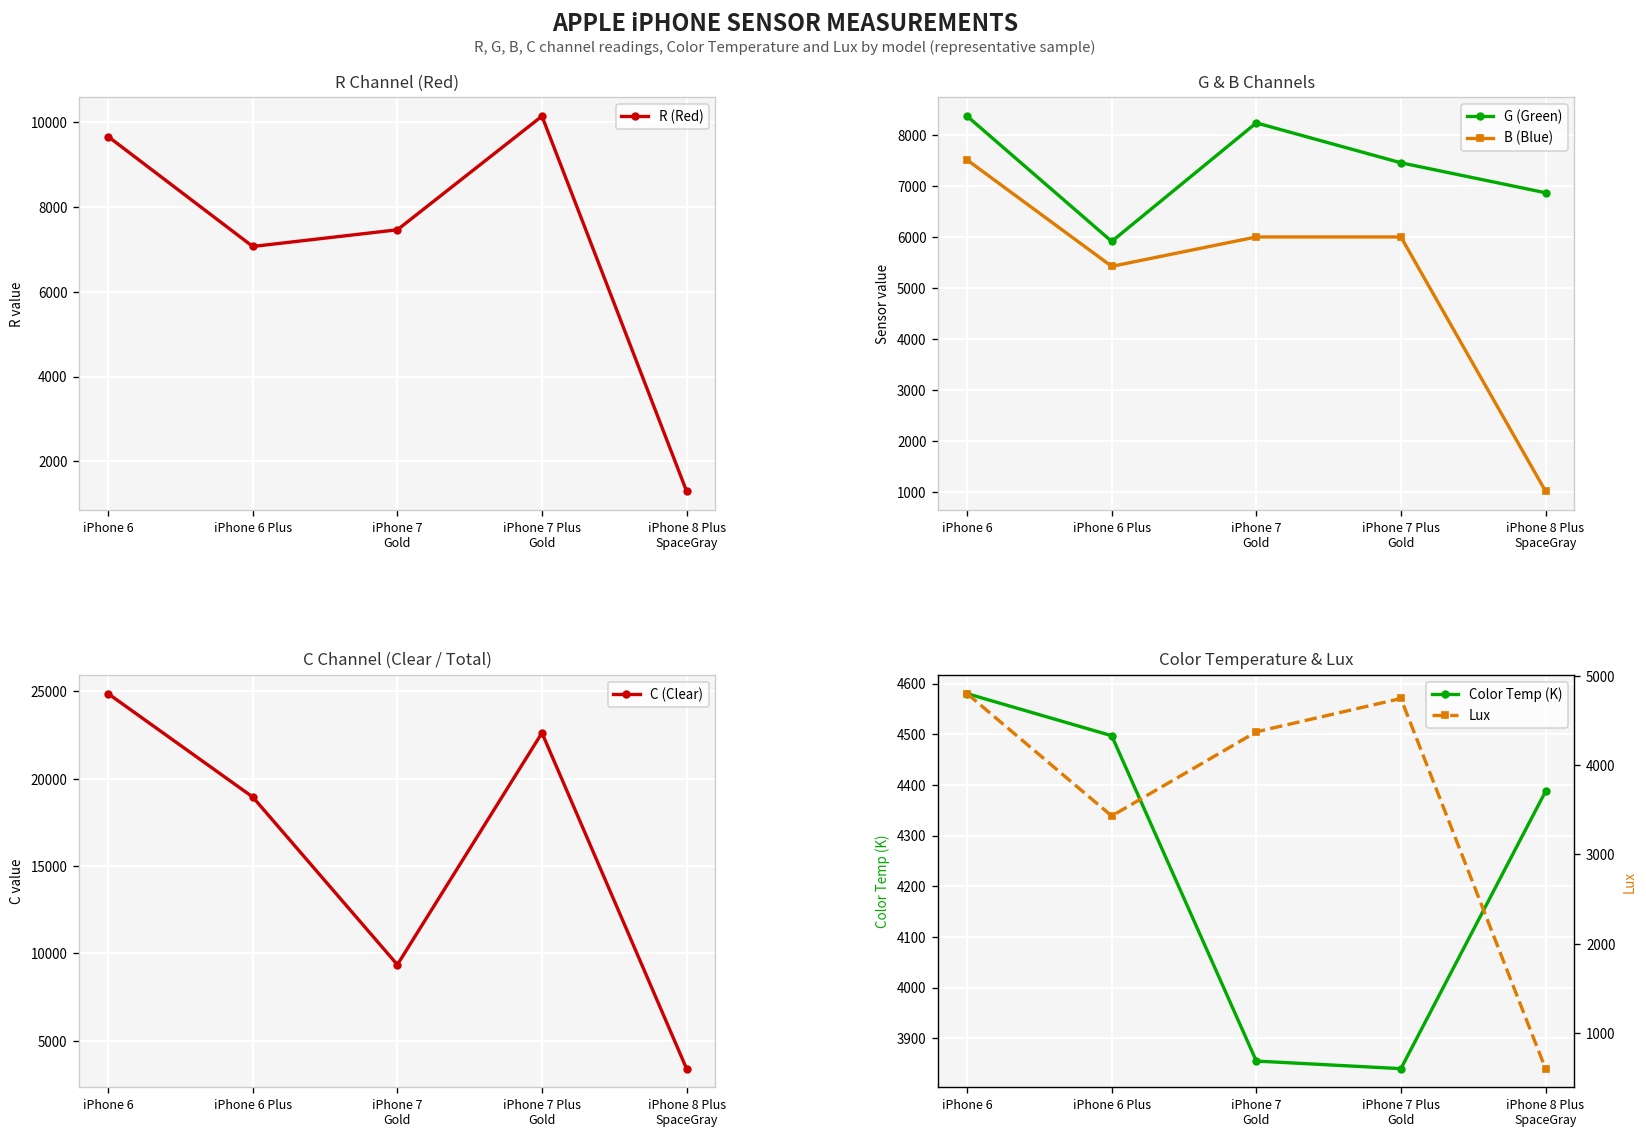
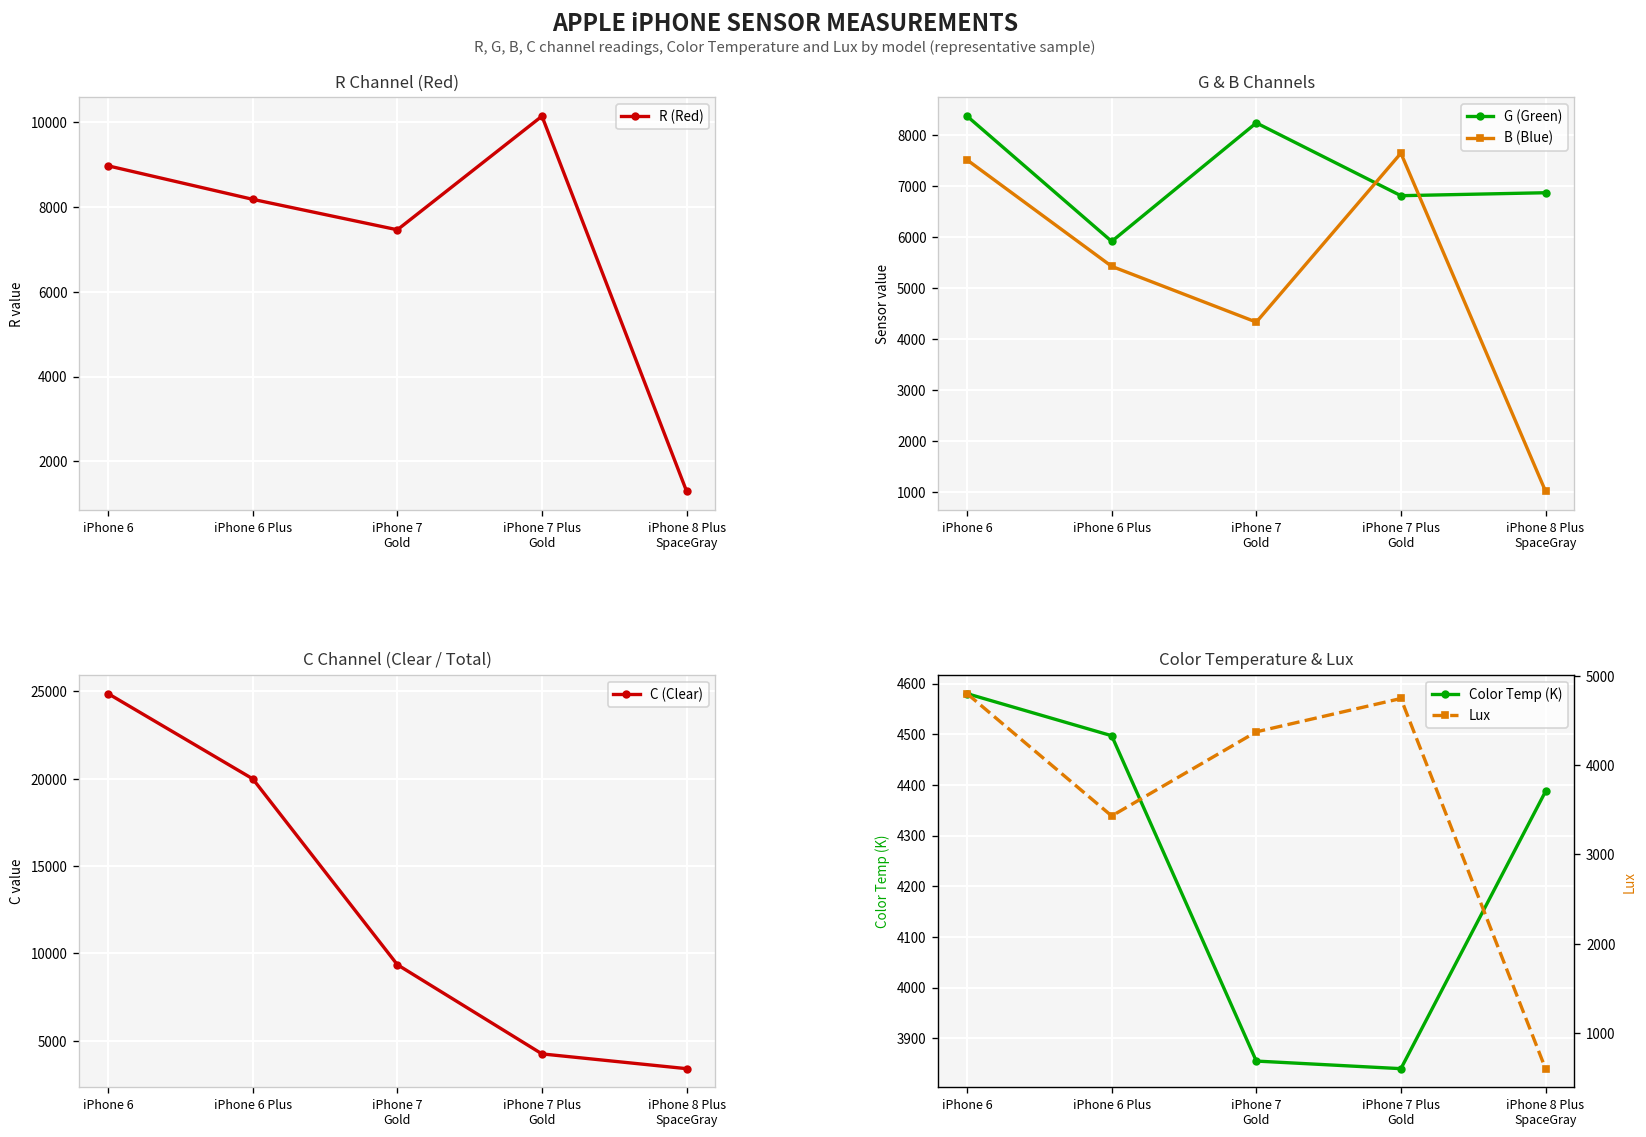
R Channel (Red), iPhone 6: 9700 -> 9000
R Channel (Red), iPhone 6 Plus: 7100 -> 8200
G & B Channels, B (Blue), iPhone 7 Gold: 6000 -> 4300
G & B Channels, G (Green), iPhone 7 Plus Gold: 7500 -> 6800
G & B Channels, B (Blue), iPhone 7 Plus Gold: 6000 -> 7600
C Channel (Clear / Total), iPhone 6 Plus: 19000 -> 20000
C Channel (Clear / Total), iPhone 7 Plus Gold: 22600 -> 4300
